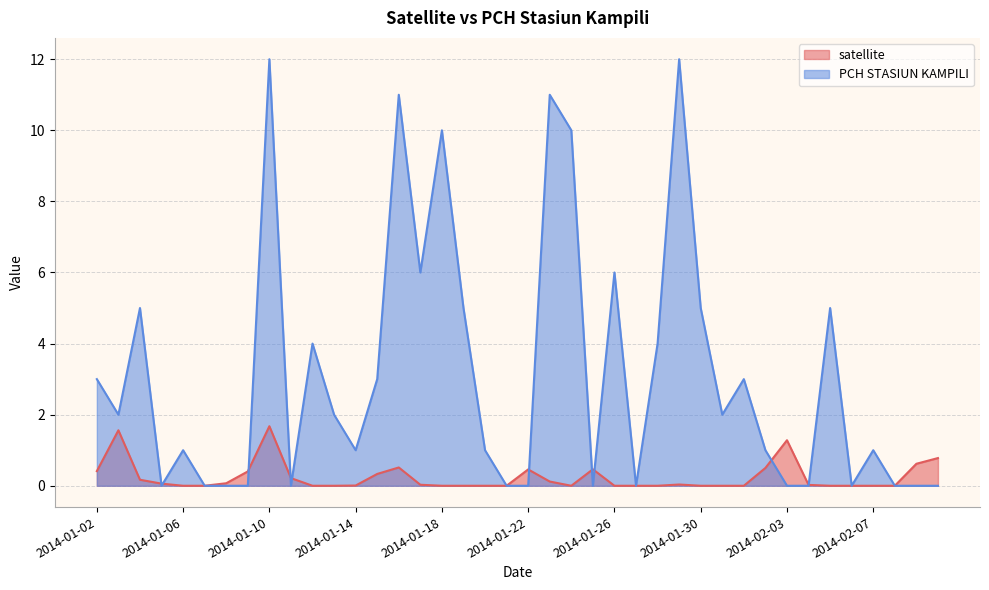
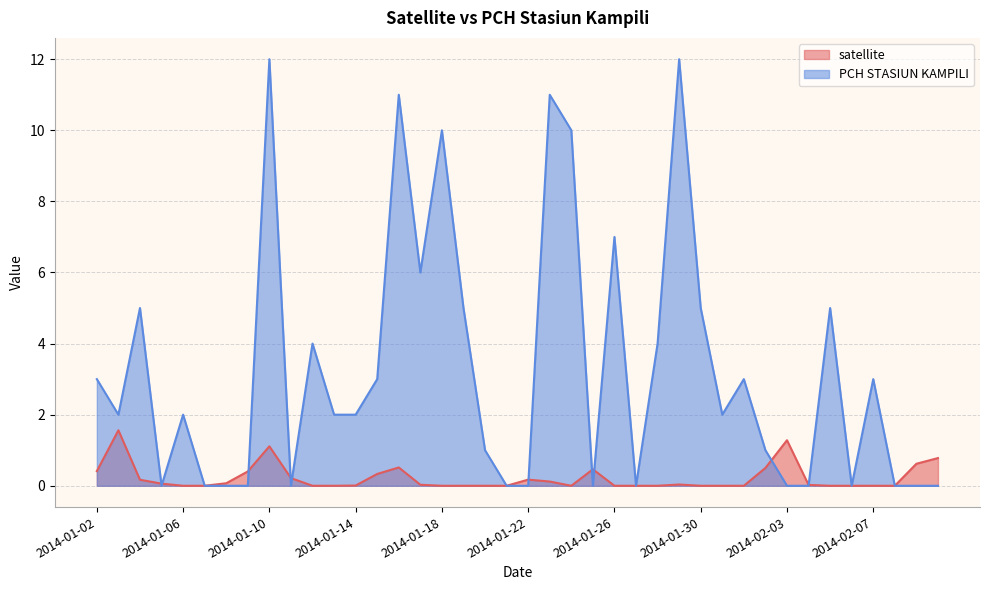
PCH STASIUN KAMPILI, 2014-01-06: 1 -> 2
satellite, 2014-01-10: 1.7 -> 1.1
PCH STASIUN KAMPILI, 2014-01-14: 1 -> 2
satellite, 2014-01-22: 0.5 -> 0.2
PCH STASIUN KAMPILI, 2014-01-26: 6 -> 7
PCH STASIUN KAMPILI, 2014-02-07: 1 -> 3
